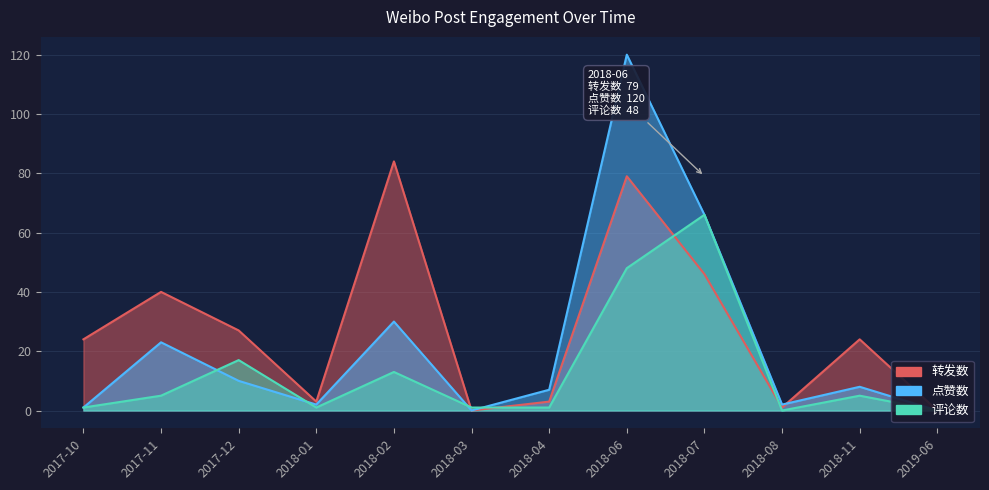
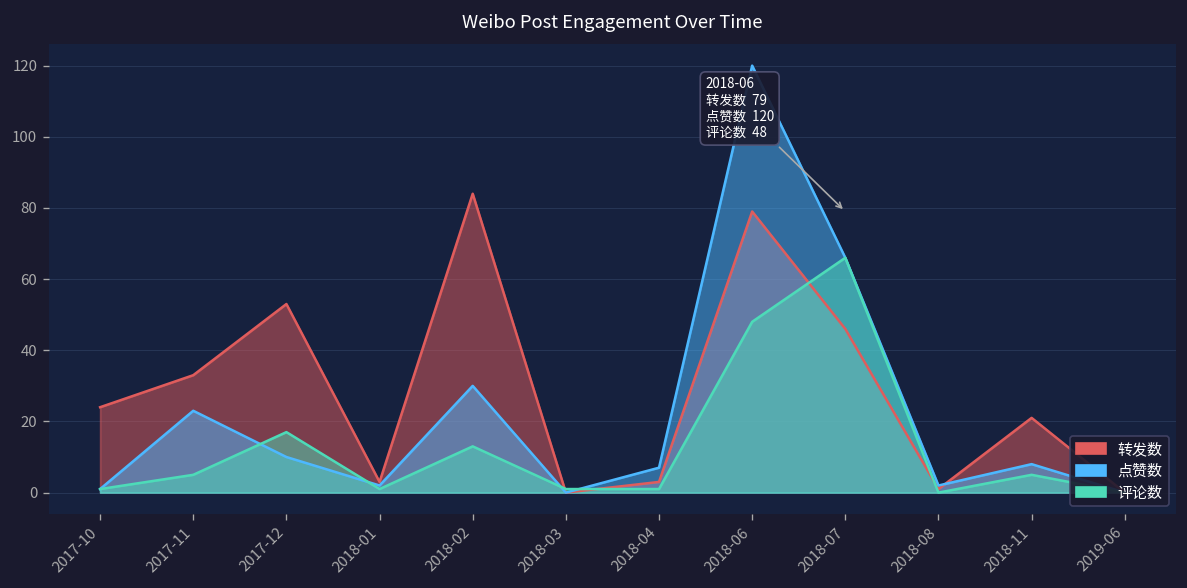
转发数, 2017-11: 40 -> 33
转发数, 2017-12: 27 -> 53
转发数, 2018-11: 24 -> 21
